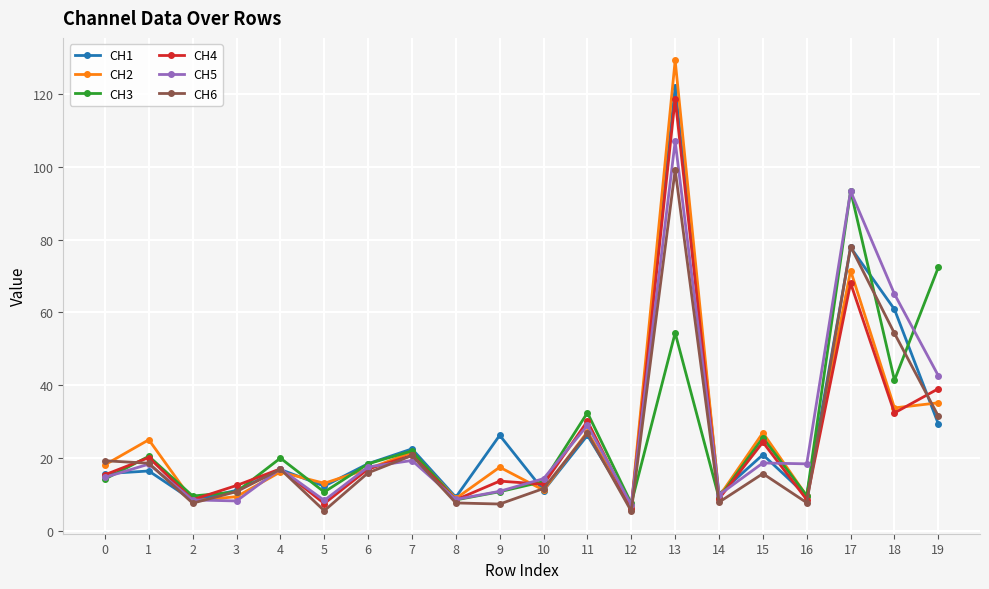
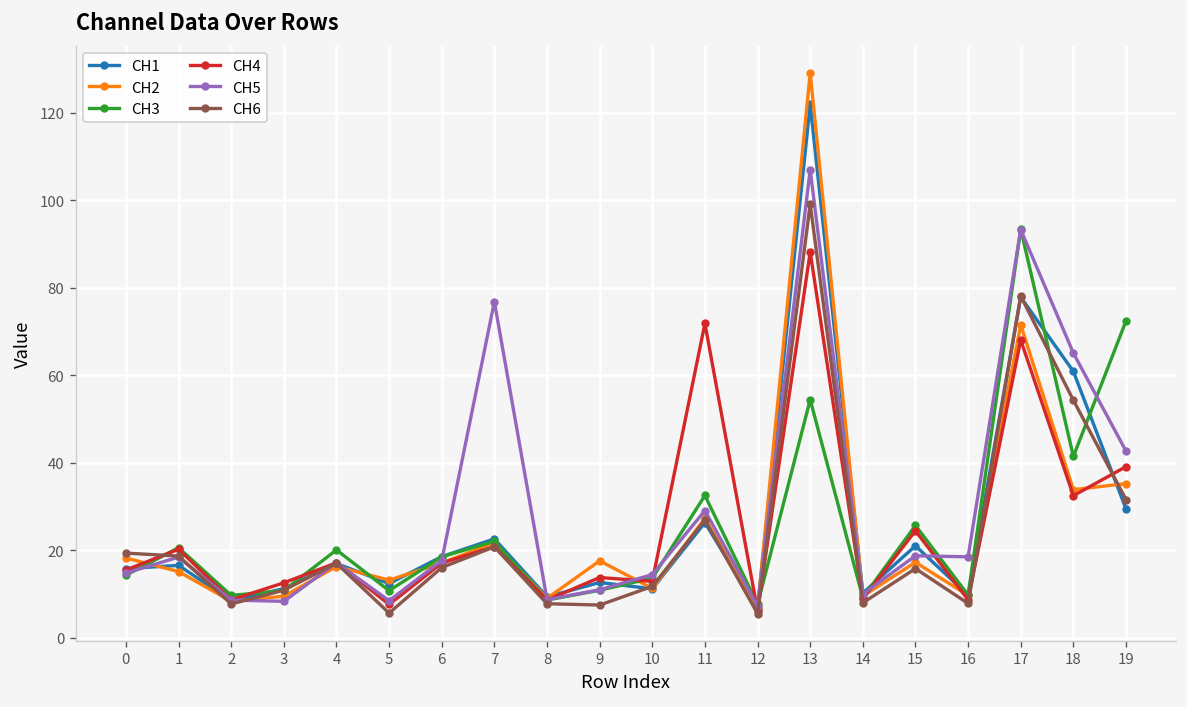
CH2, 1: 25 -> 15
CH5, 7: 19 -> 77
CH1, 9: 26 -> 13
CH4, 11: 30 -> 72
CH4, 13: 119 -> 88
CH2, 15: 27 -> 17
